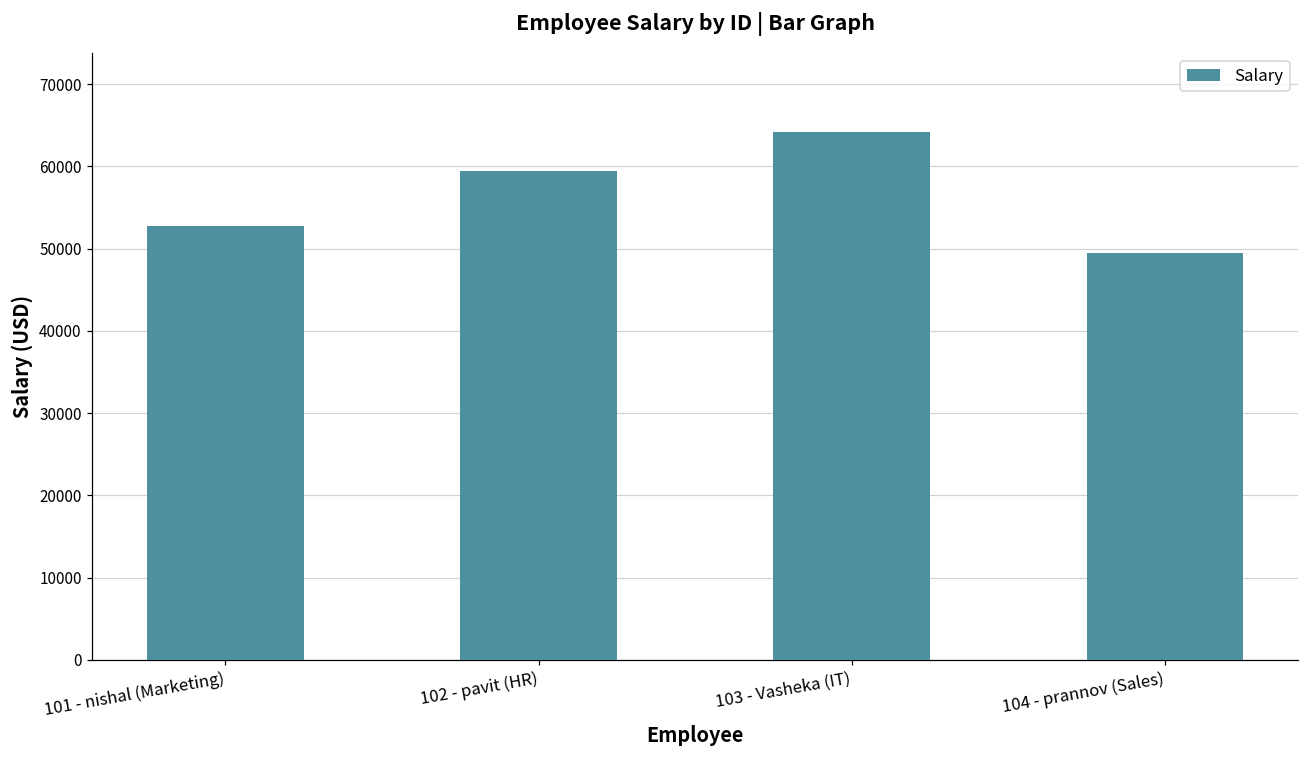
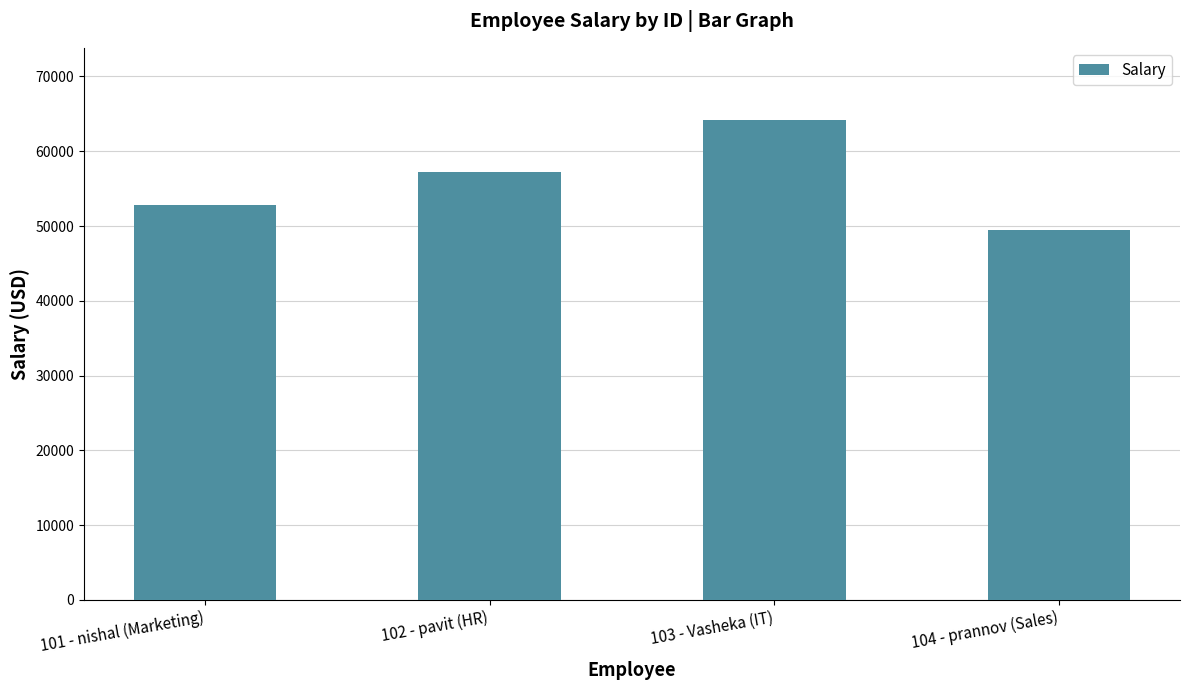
102 - pavit (HR): 59000 -> 57000
